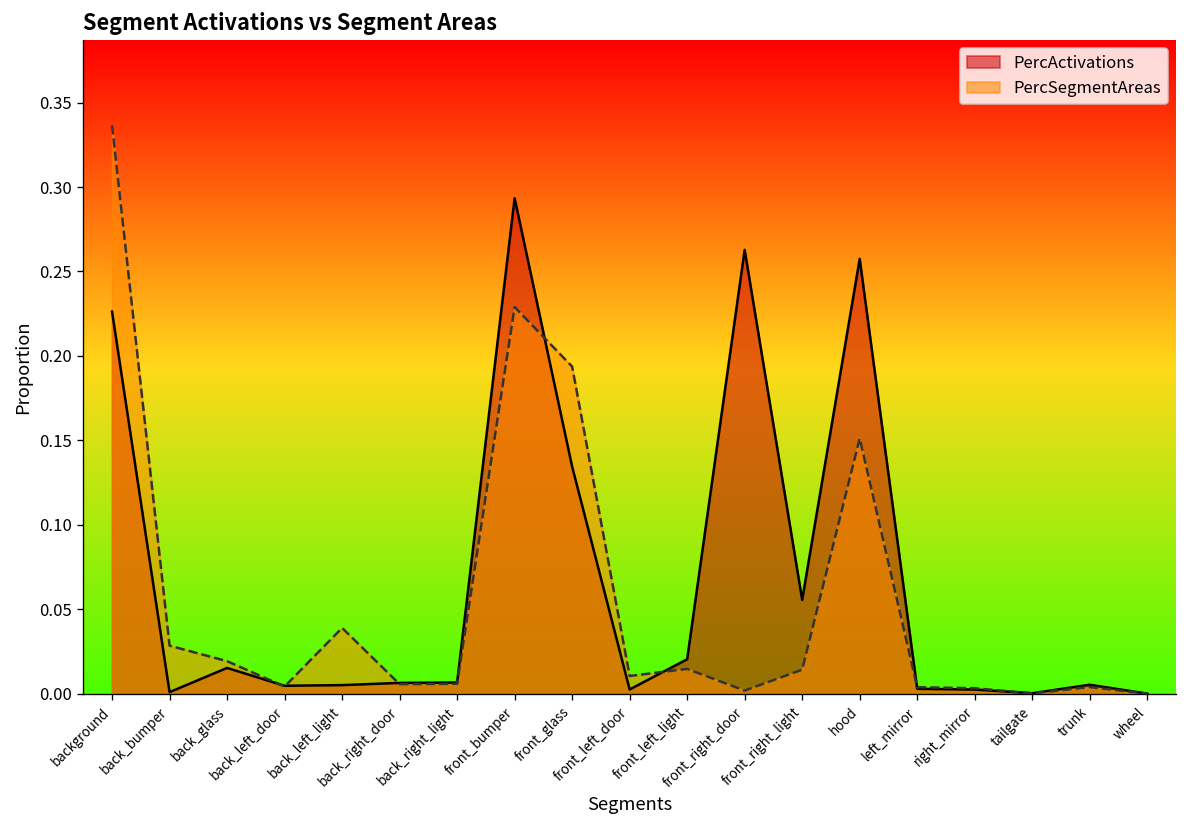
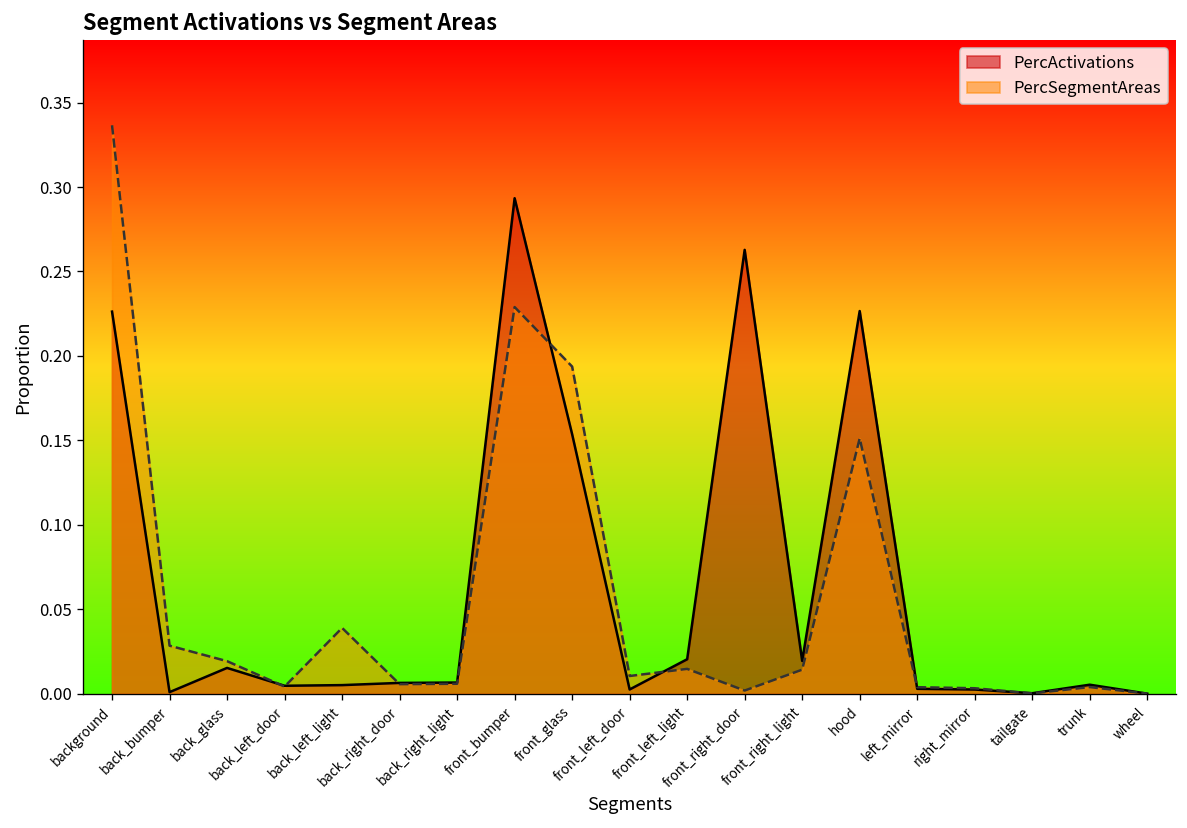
PercActivations, front_glass: 0.134 -> 0.154
PercActivations, front_right_light: 0.056 -> 0.019
PercActivations, hood: 0.257 -> 0.227
